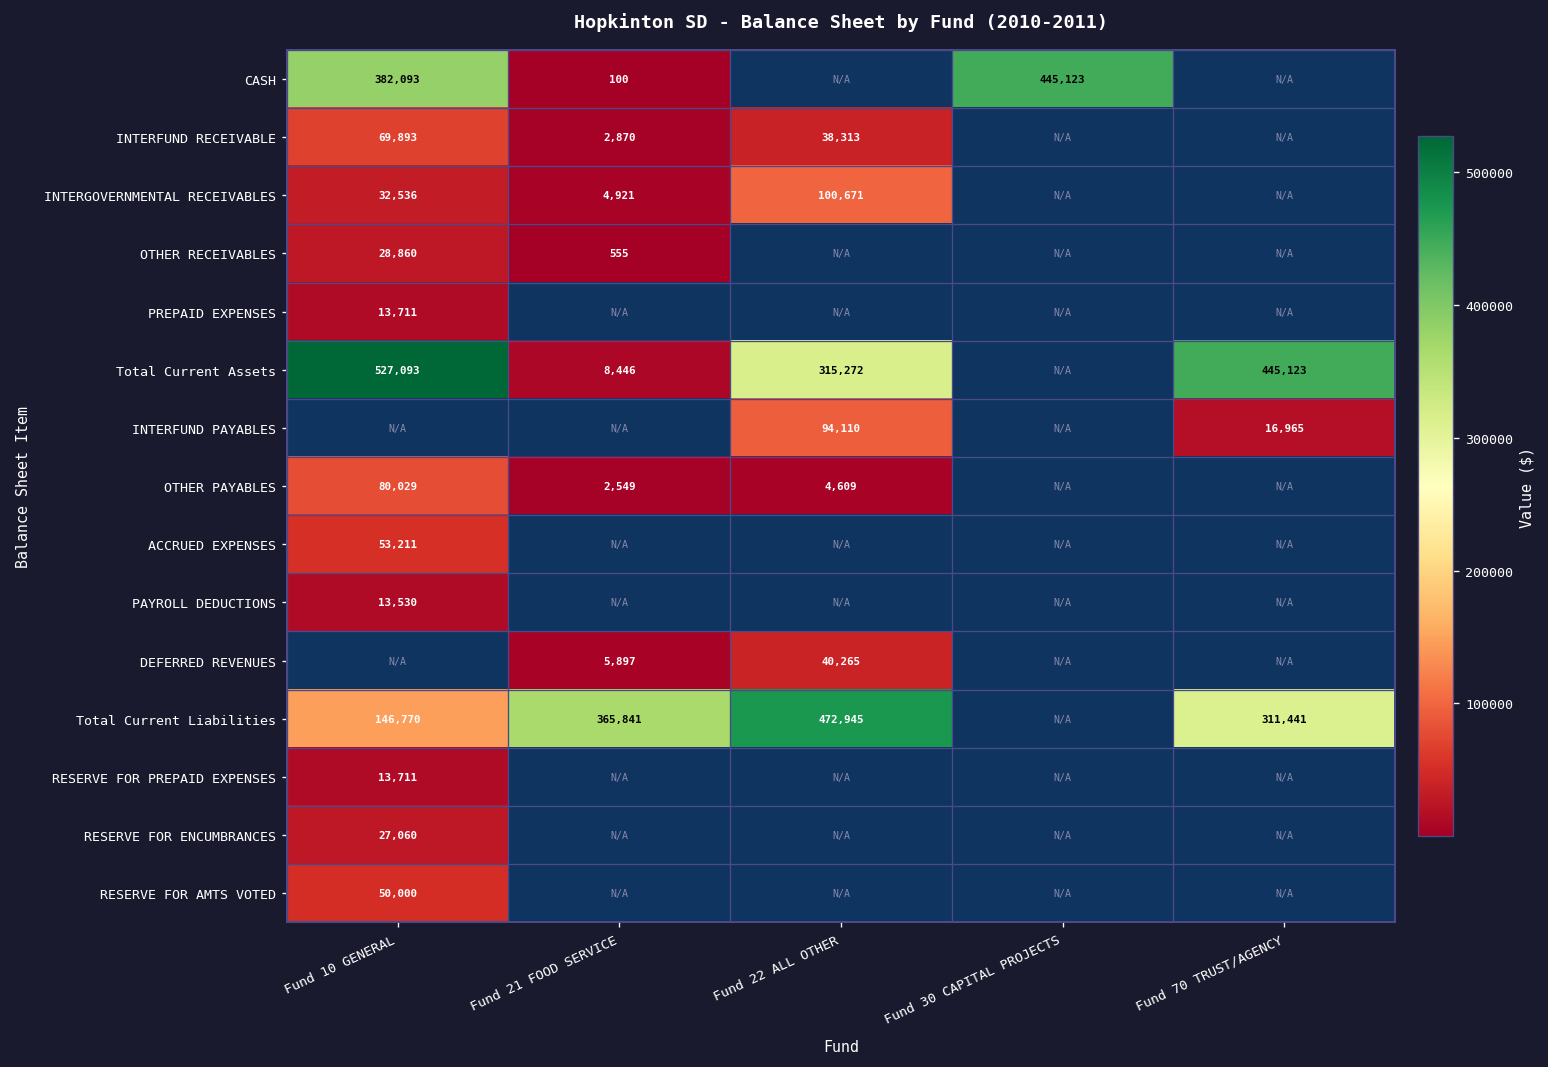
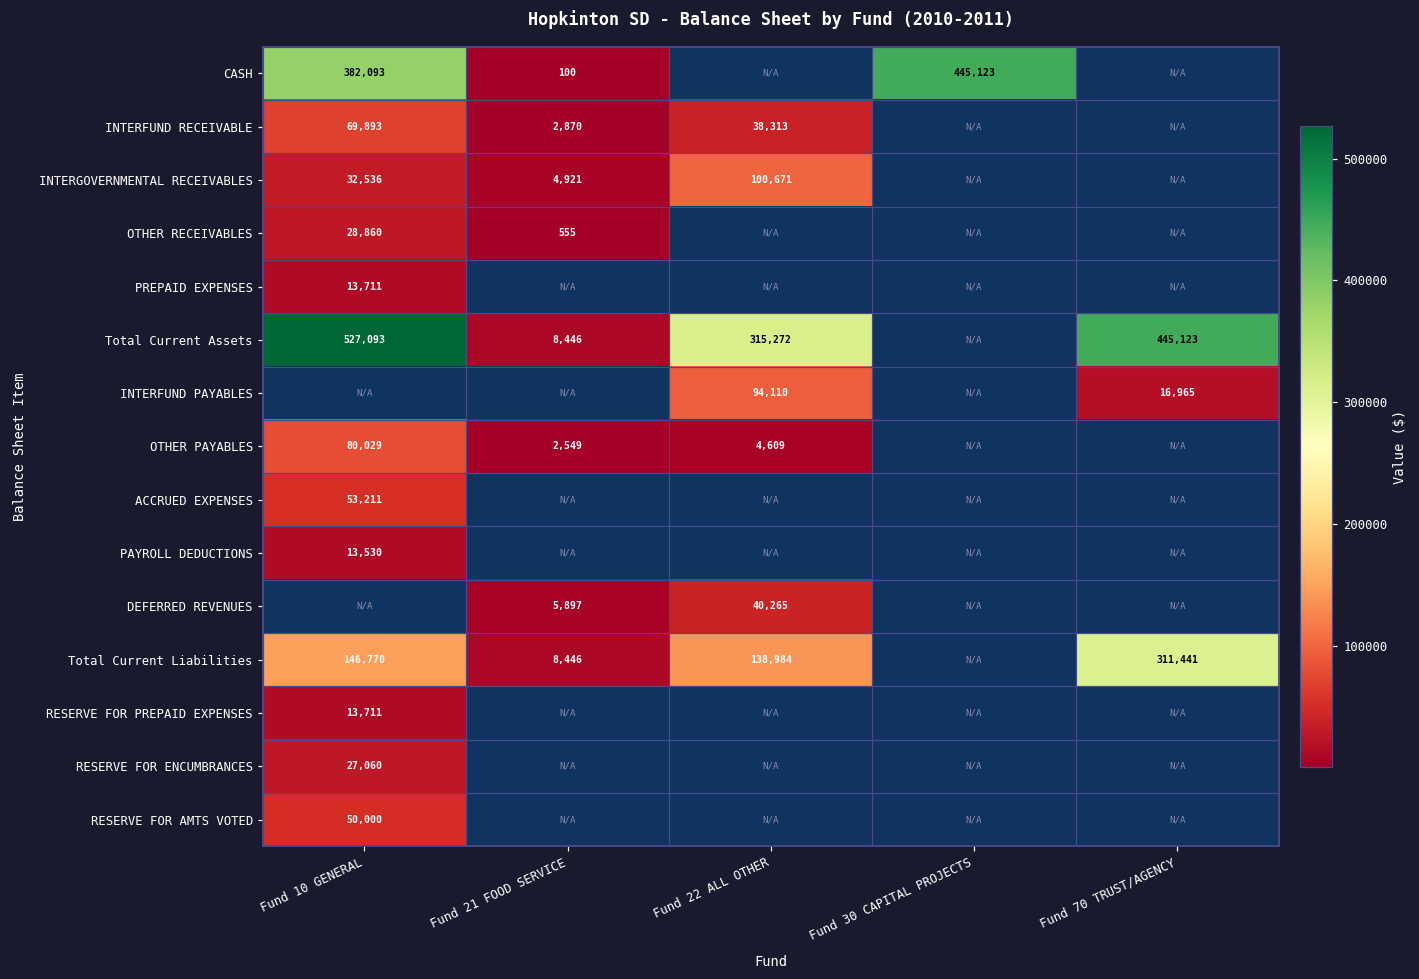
Total Current Liabilities, Fund 21 FOOD SERVICE: 365,841 -> 8,446
Total Current Liabilities, Fund 22 ALL OTHER: 472,945 -> 138,984
